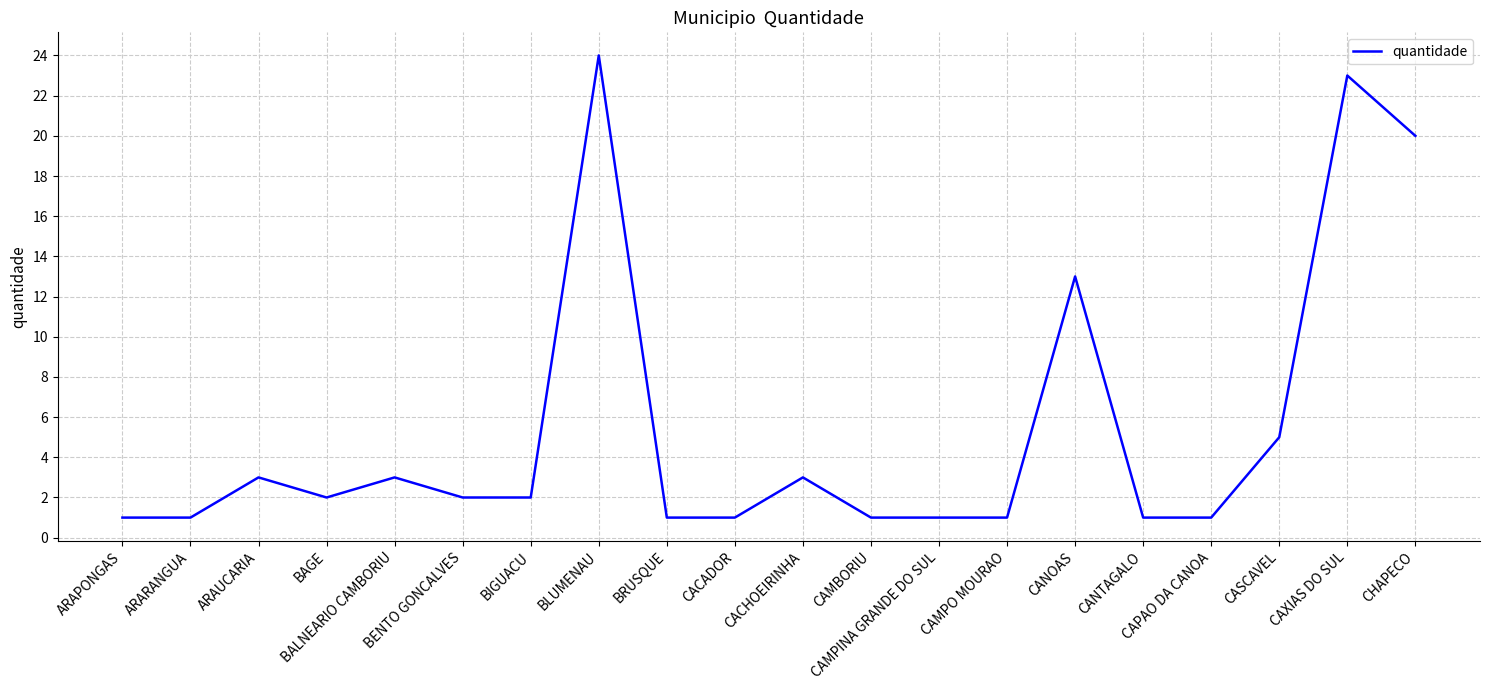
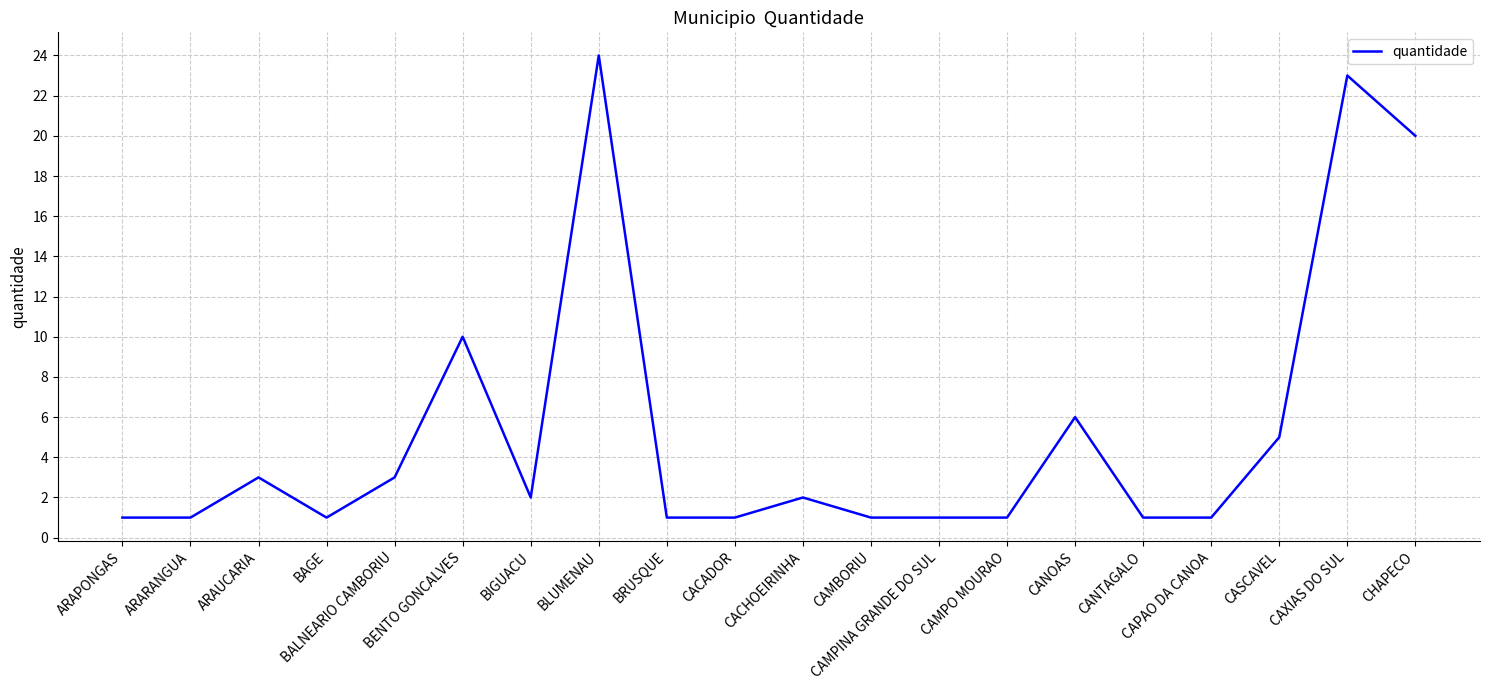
BAGE: 2 -> 1
BENTO GONCALVES: 2 -> 10
CACHOEIRINHA: 3 -> 2
CANOAS: 13 -> 6
